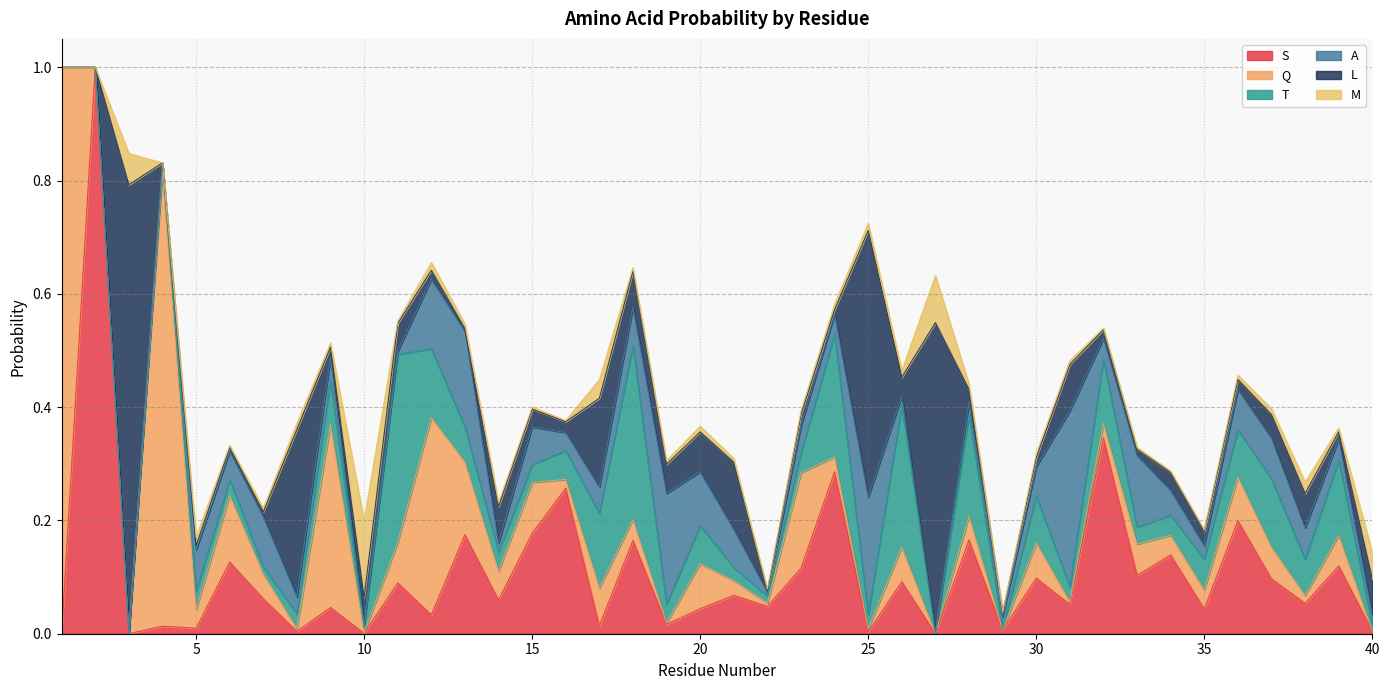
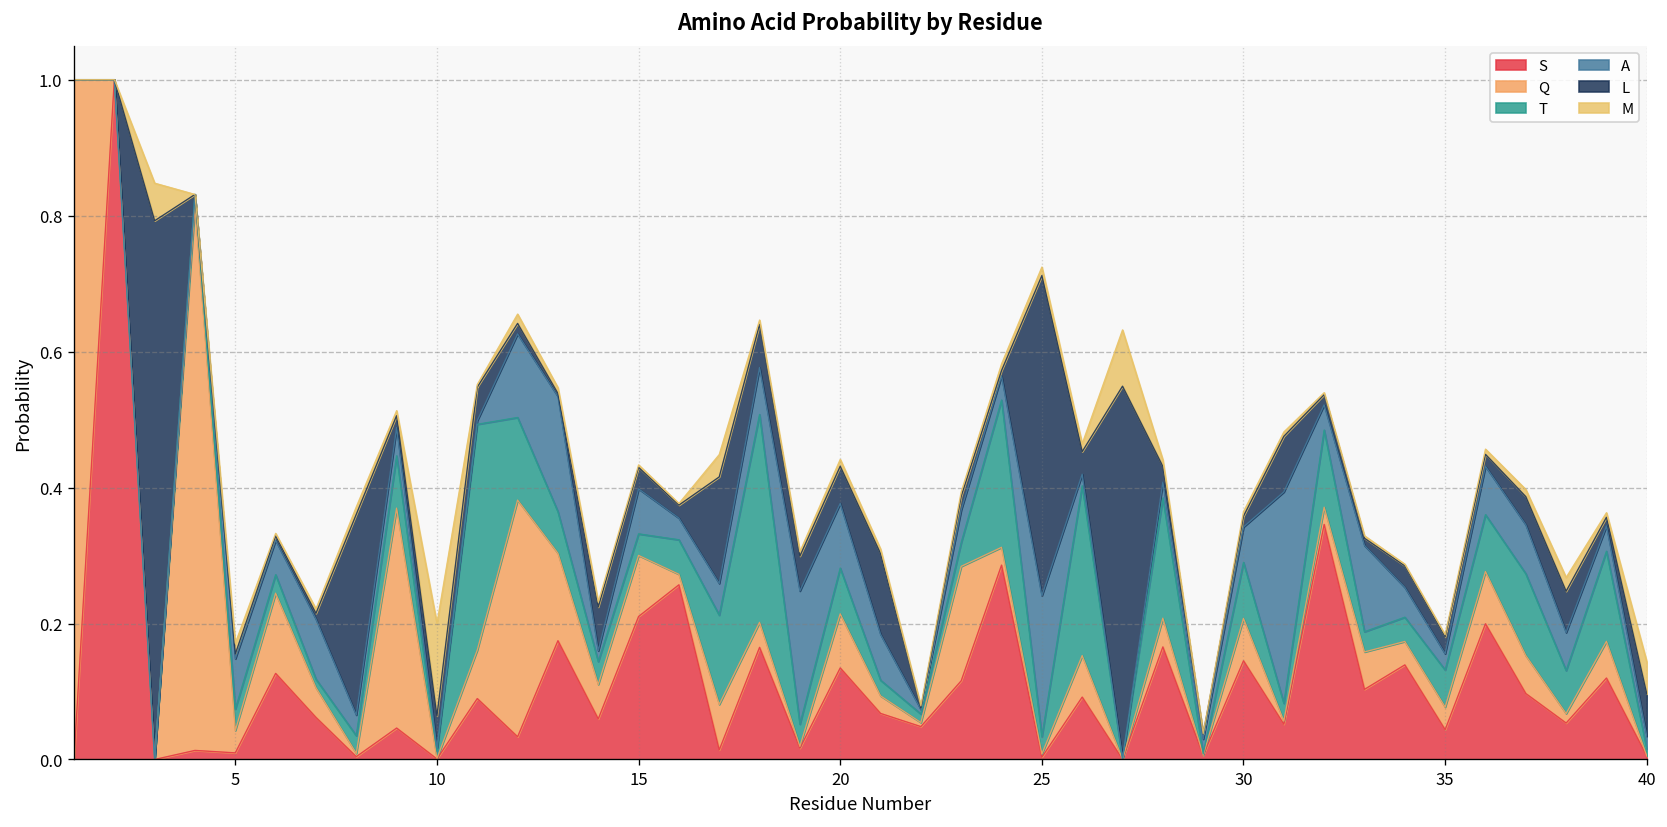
S, 15: 0.18 -> 0.21
S, 20: 0.04 -> 0.13
L, 20: 0.07 -> 0.05
S, 30: 0.10 -> 0.15
